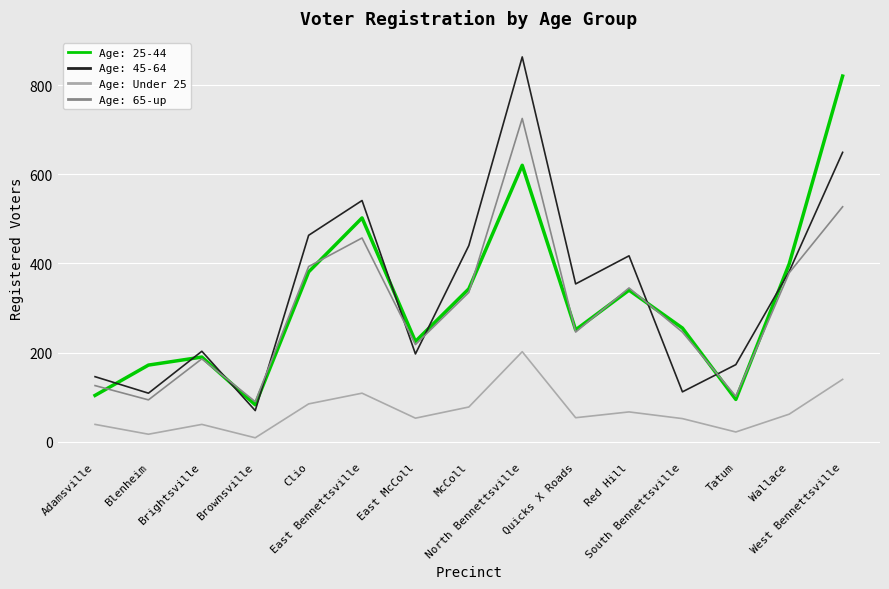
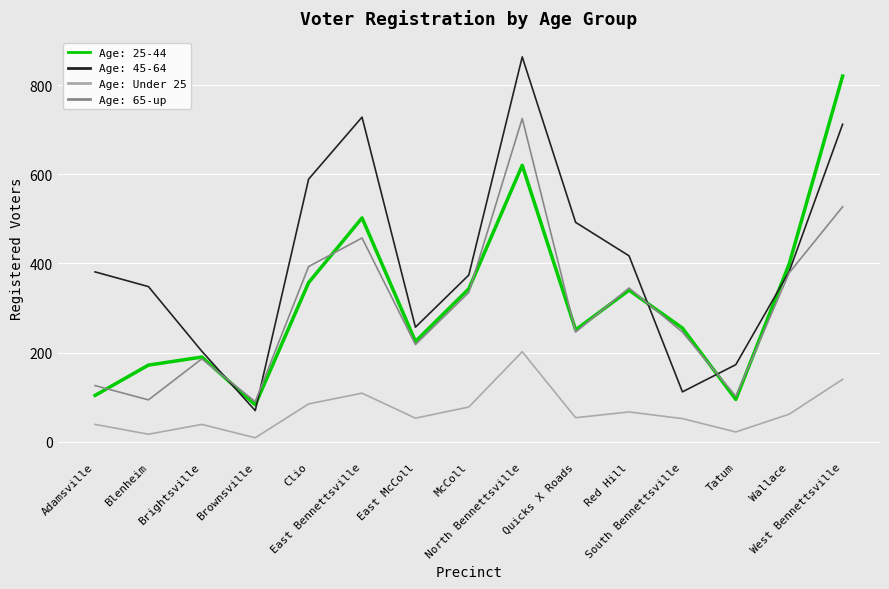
Age: 45-64, Adamsville: 150 -> 380
Age: 45-64, Blenheim: 110 -> 350
Age: 25-44, Clio: 380 -> 360
Age: 45-64, Clio: 460 -> 590
Age: 45-64, East Bennettsville: 540 -> 730
Age: 45-64, East McColl: 200 -> 260
Age: 45-64, McColl: 440 -> 370
Age: 45-64, Quicks X Roads: 350 -> 490
Age: 45-64, West Bennettsville: 650 -> 710
